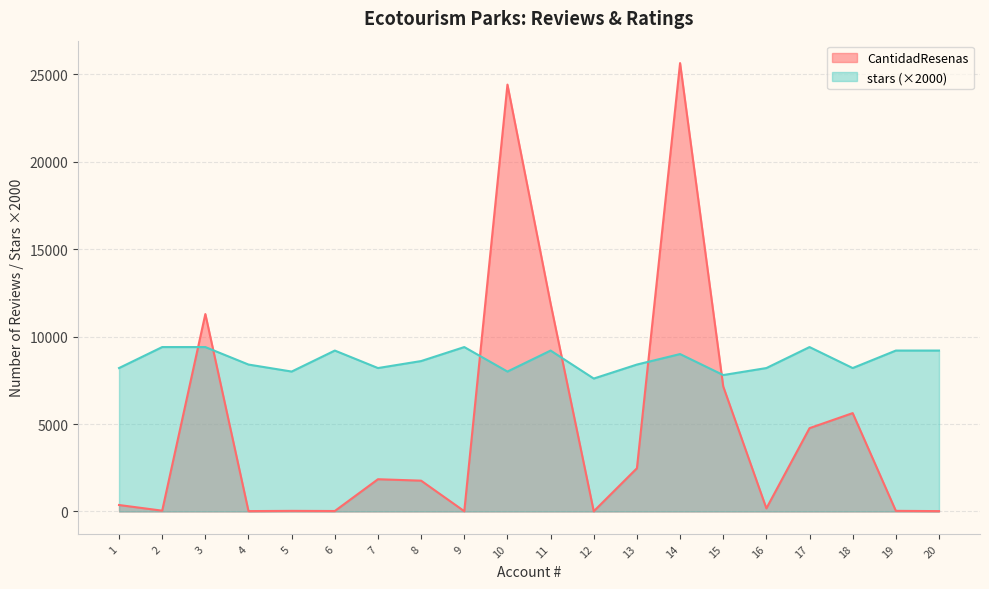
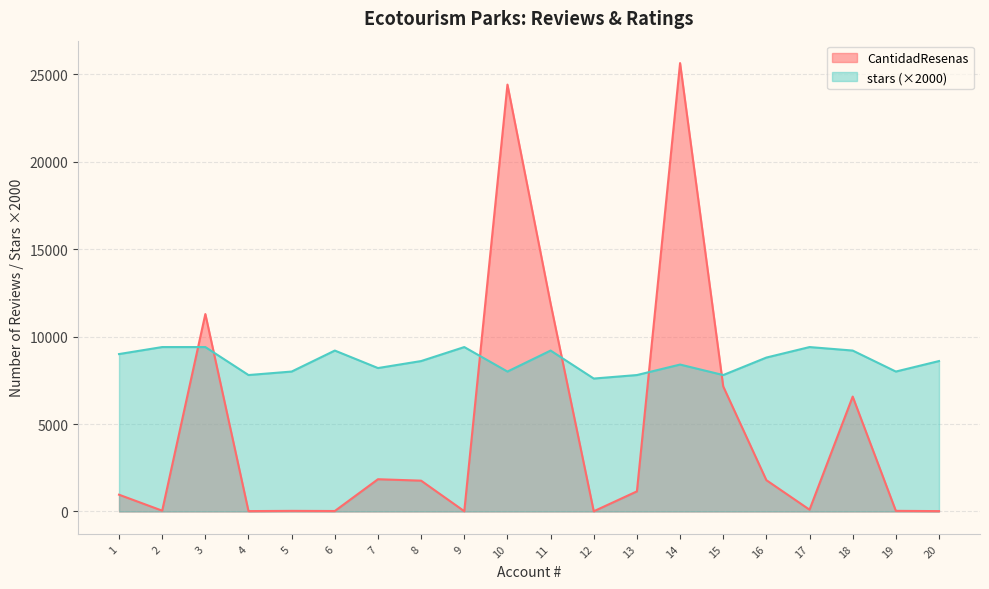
CantidadResenas, 1: 400 -> 1000
stars (×2000), 1: 8200 -> 9000
stars (×2000), 4: 8400 -> 7800
CantidadResenas, 13: 2500 -> 1200
stars (×2000), 13: 8400 -> 7800
stars (×2000), 14: 9000 -> 8400
CantidadResenas, 16: 200 -> 1800
stars (×2000), 16: 8200 -> 8800
CantidadResenas, 17: 4800 -> 100
CantidadResenas, 18: 5600 -> 6600
stars (×2000), 18: 8200 -> 9200
stars (×2000), 19: 9200 -> 8000
stars (×2000), 20: 9200 -> 8600
